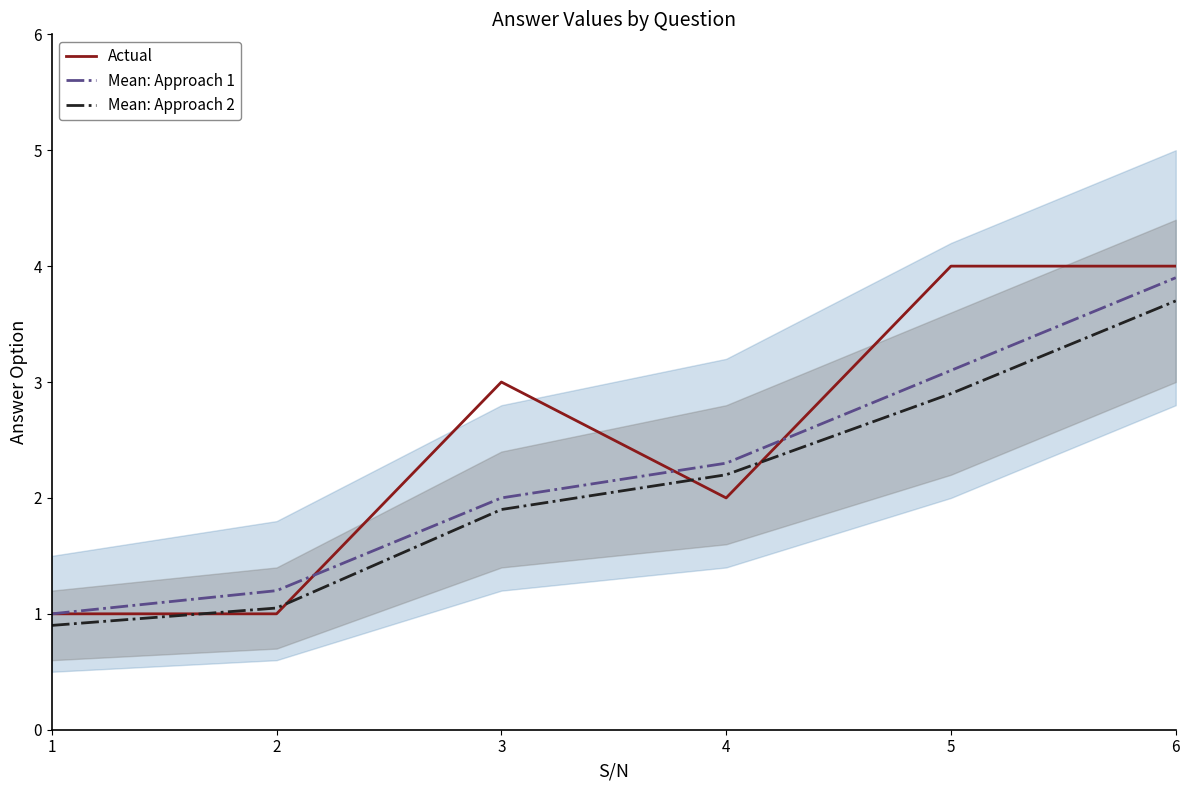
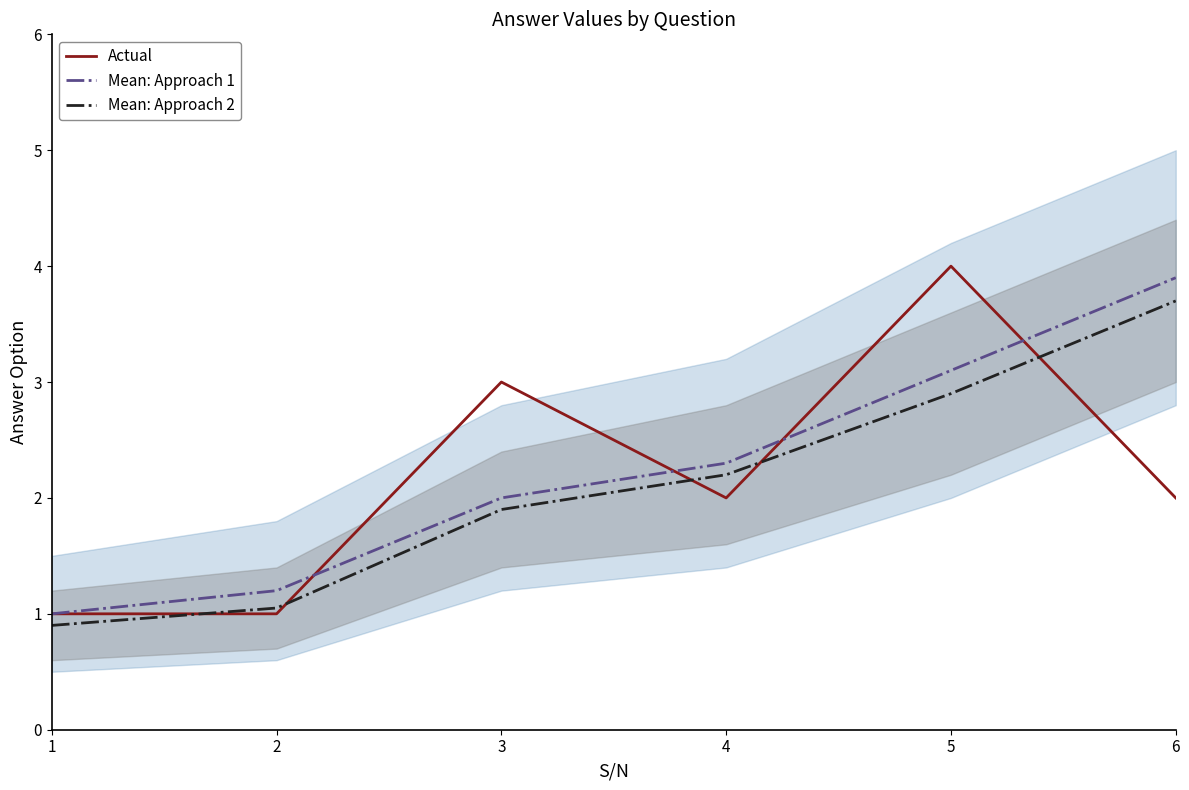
Actual, 6: 4 -> 2
